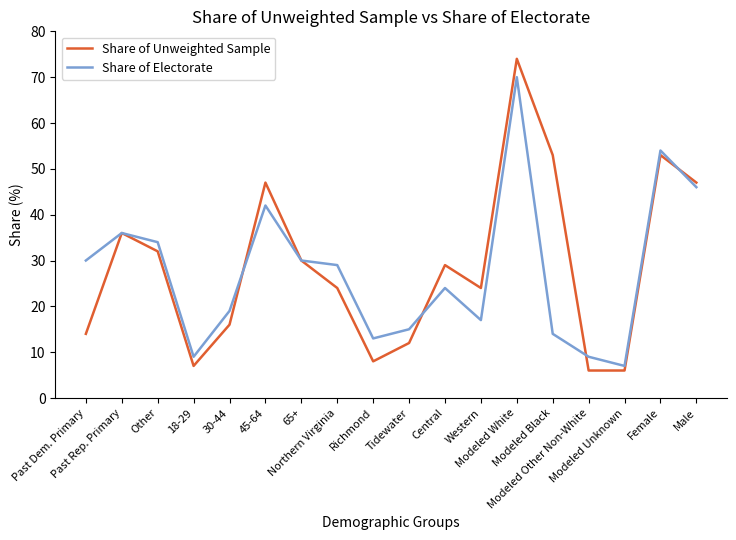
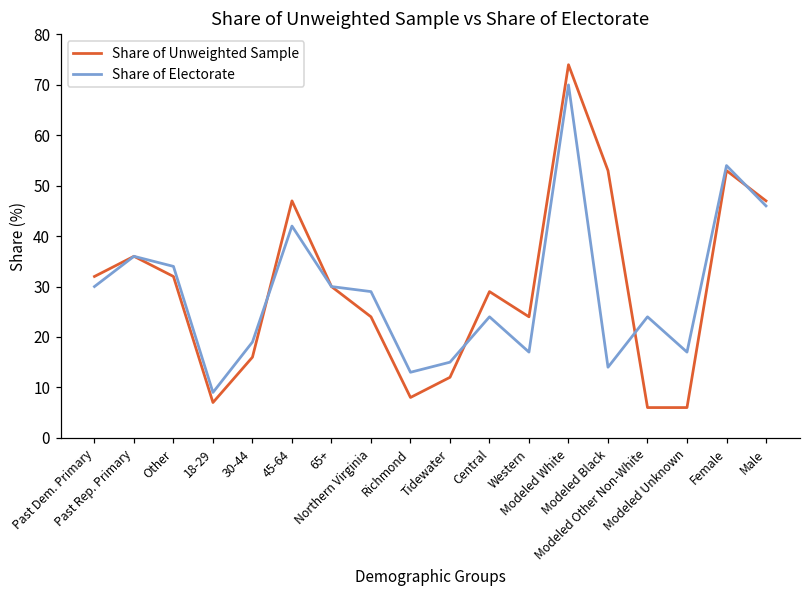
Share of Unweighted Sample, Past Dem. Primary: 14 -> 32
Share of Electorate, Modeled Other Non-White: 9 -> 24
Share of Electorate, Modeled Unknown: 7 -> 17
